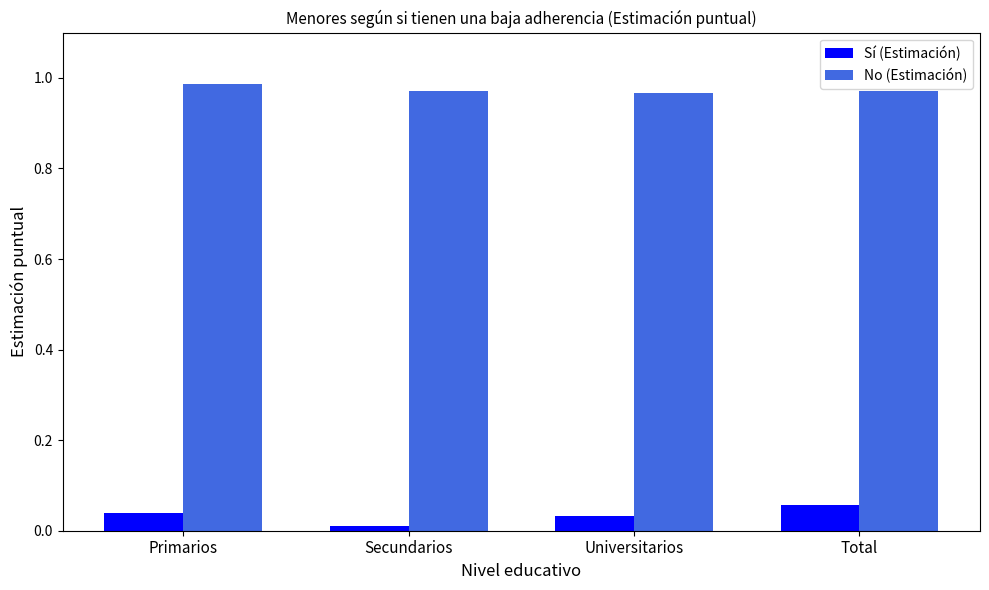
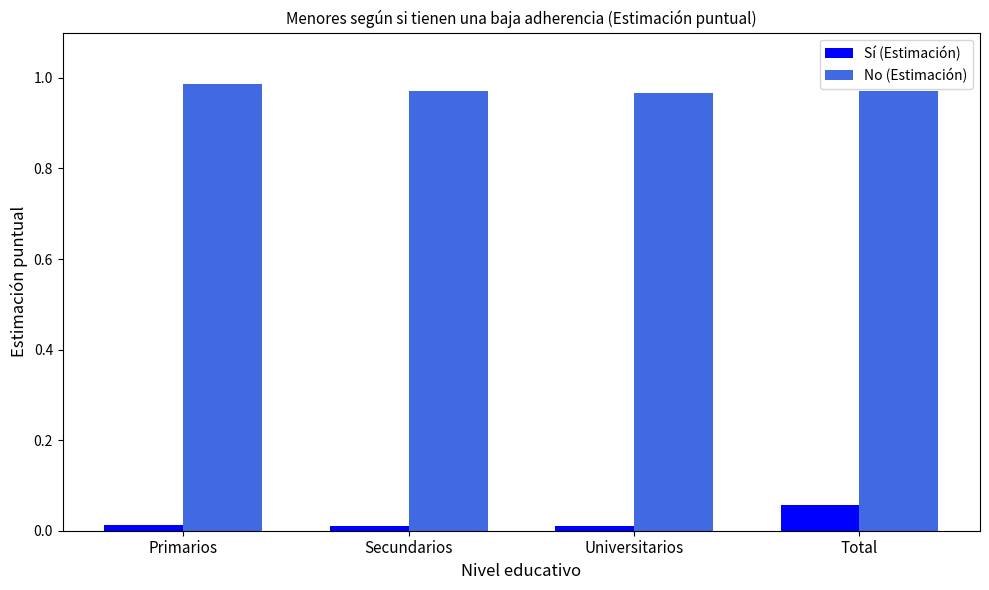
Sí (Estimación), Primarios: 0.04 -> 0.01
Sí (Estimación), Universitarios: 0.03 -> 0.01
